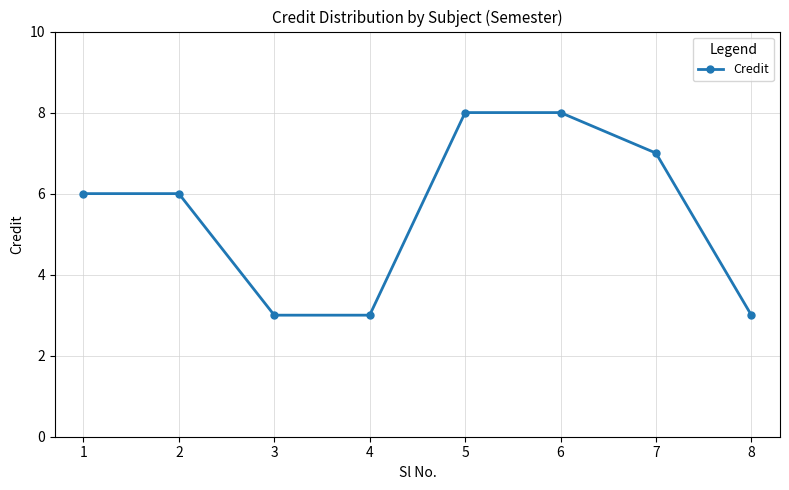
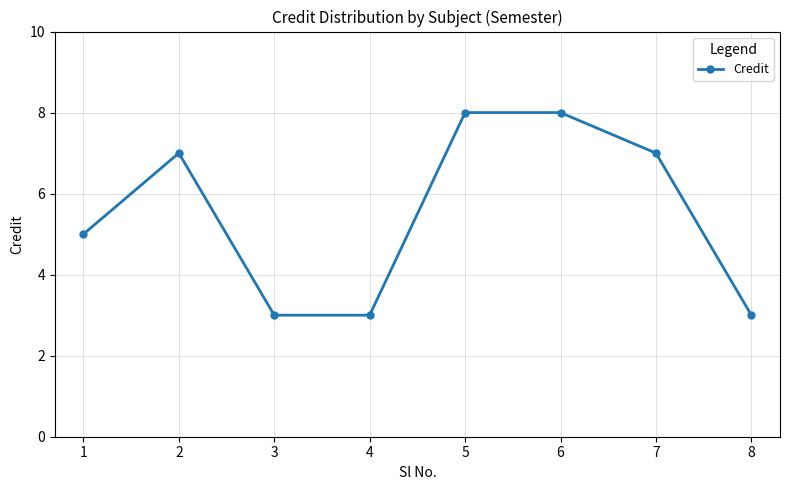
1: 6 -> 5
2: 6 -> 7
